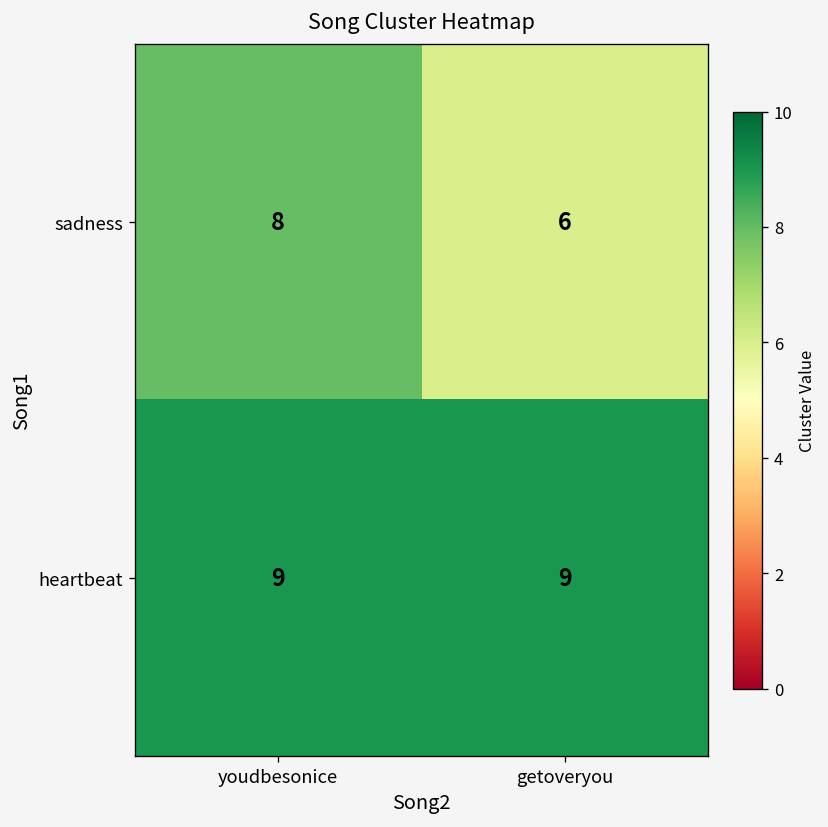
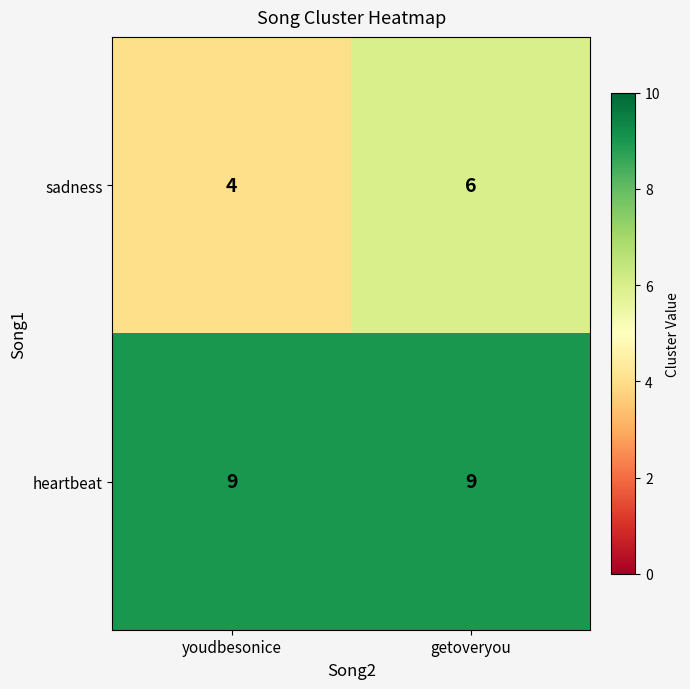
sadness, youdbesonice: 8 -> 4
